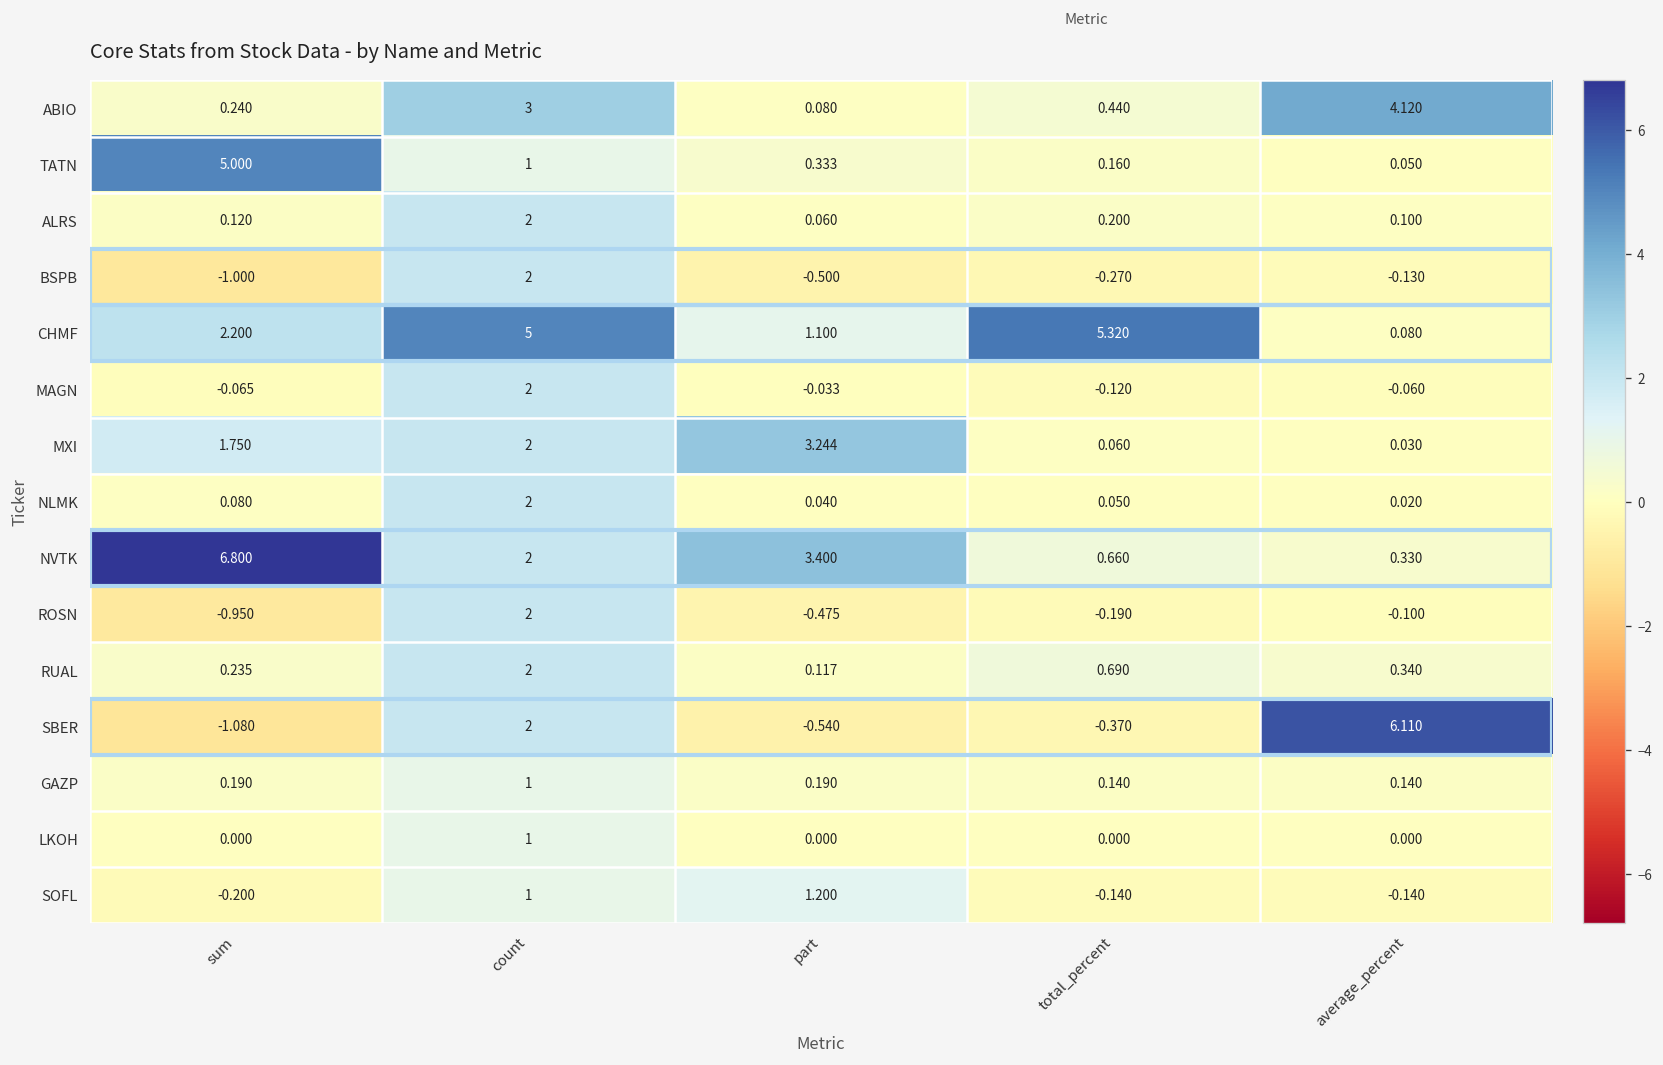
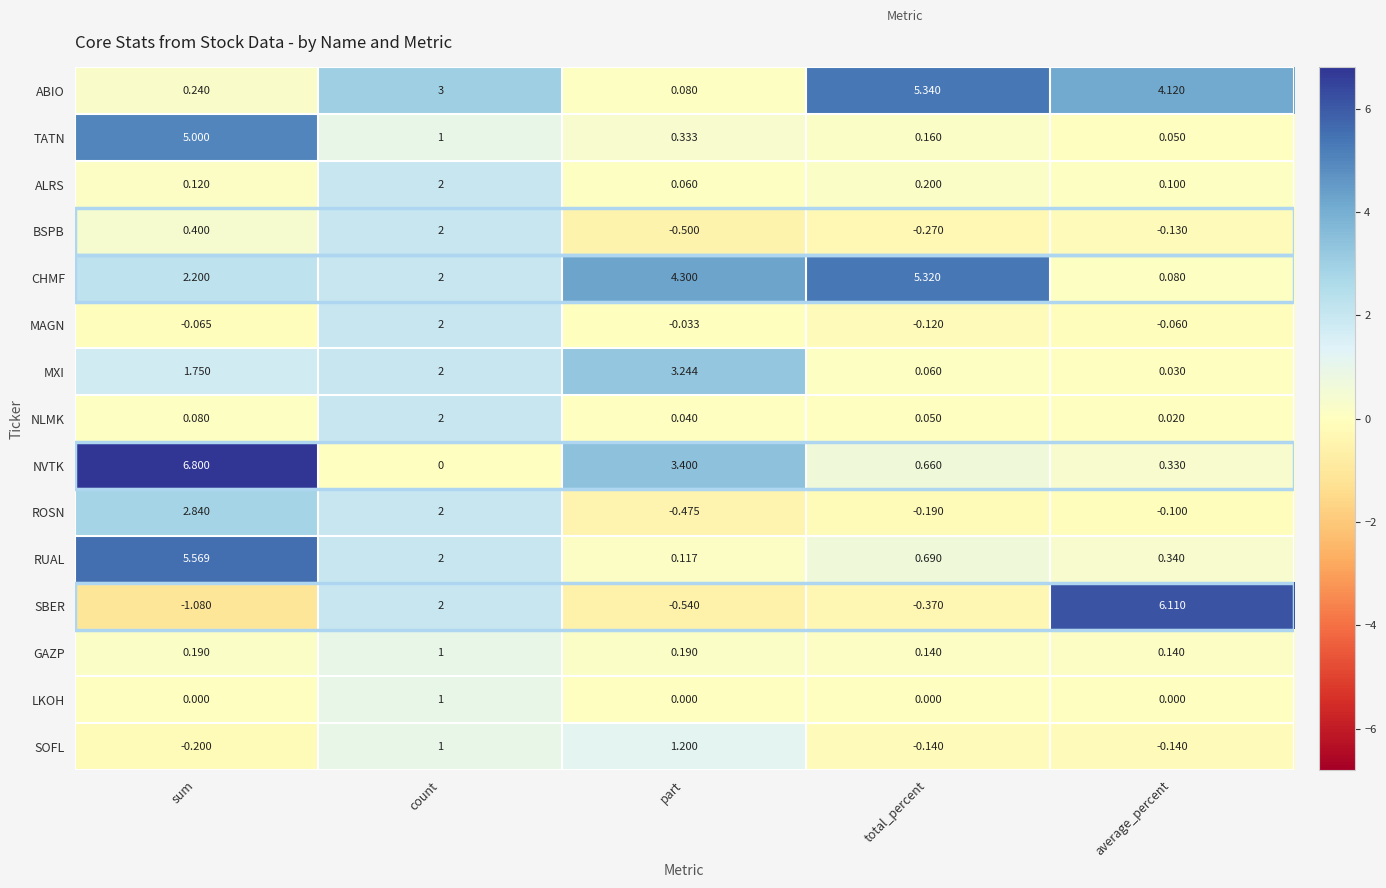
ABIO, total_percent: 0.440 -> 5.340
BSPB, sum: -1.000 -> 0.400
CHMF, count: 5 -> 2
CHMF, part: 1.100 -> 4.300
NVTK, count: 2 -> 0
ROSN, sum: -0.950 -> 2.840
RUAL, sum: 0.235 -> 5.569
